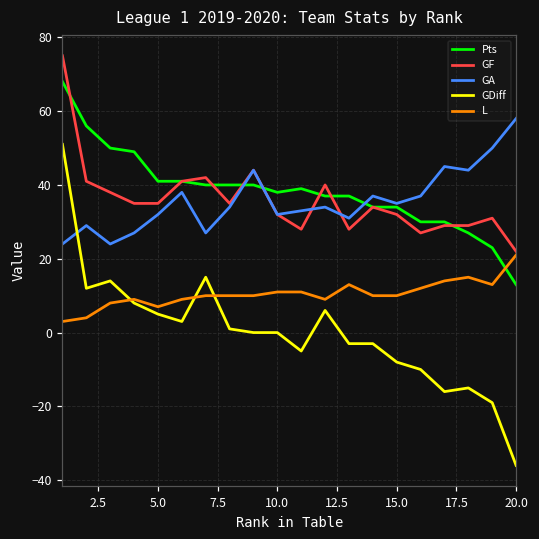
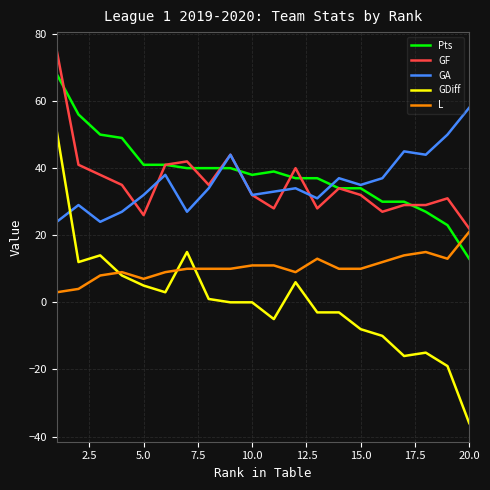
GF, 5.0: 35 -> 26
